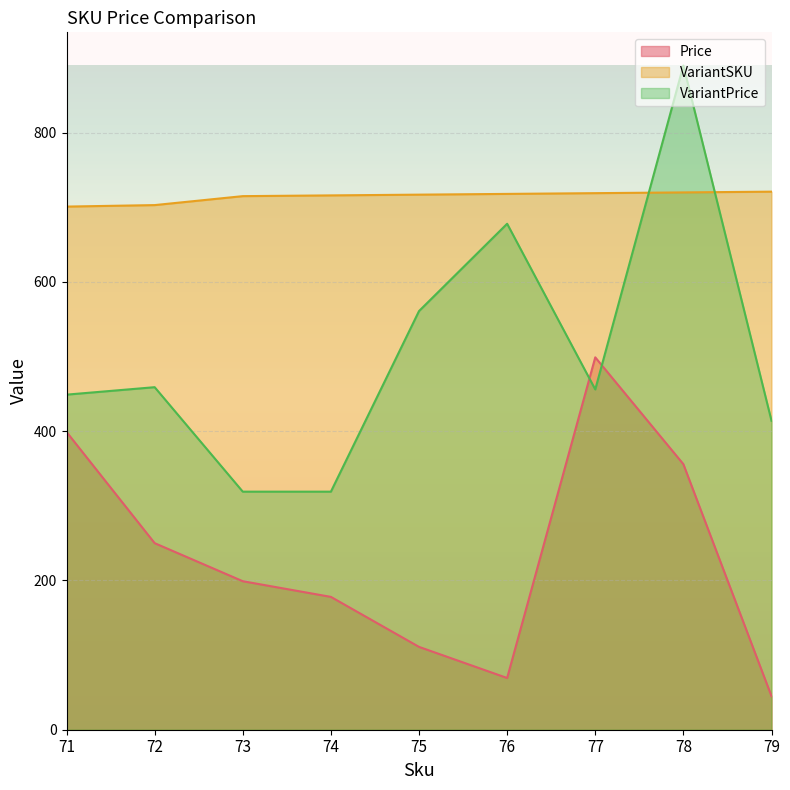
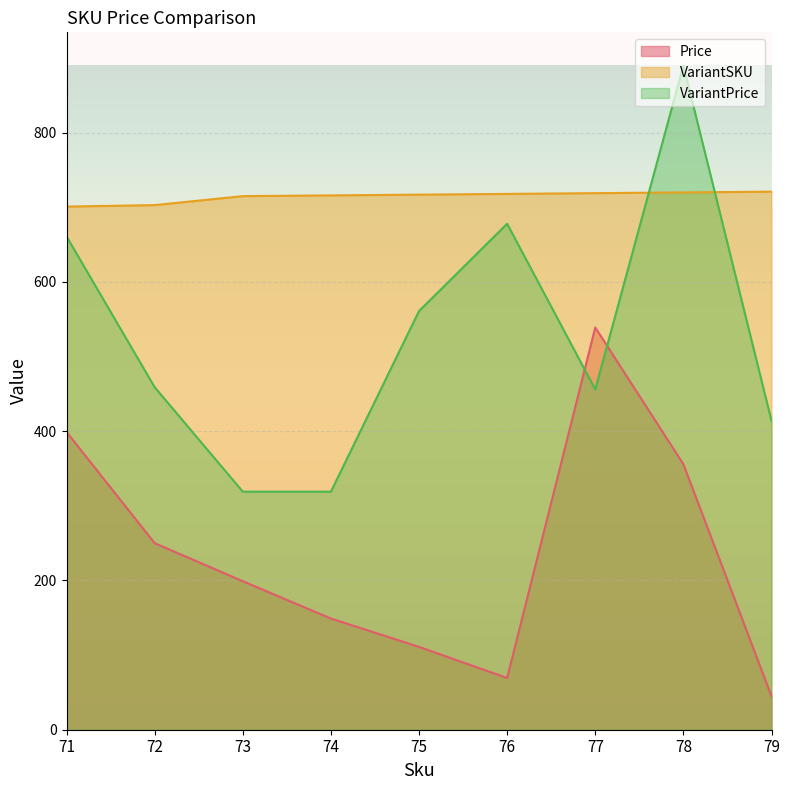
VariantPrice, 71: 450 -> 660
Price, 74: 180 -> 150
Price, 77: 500 -> 540
